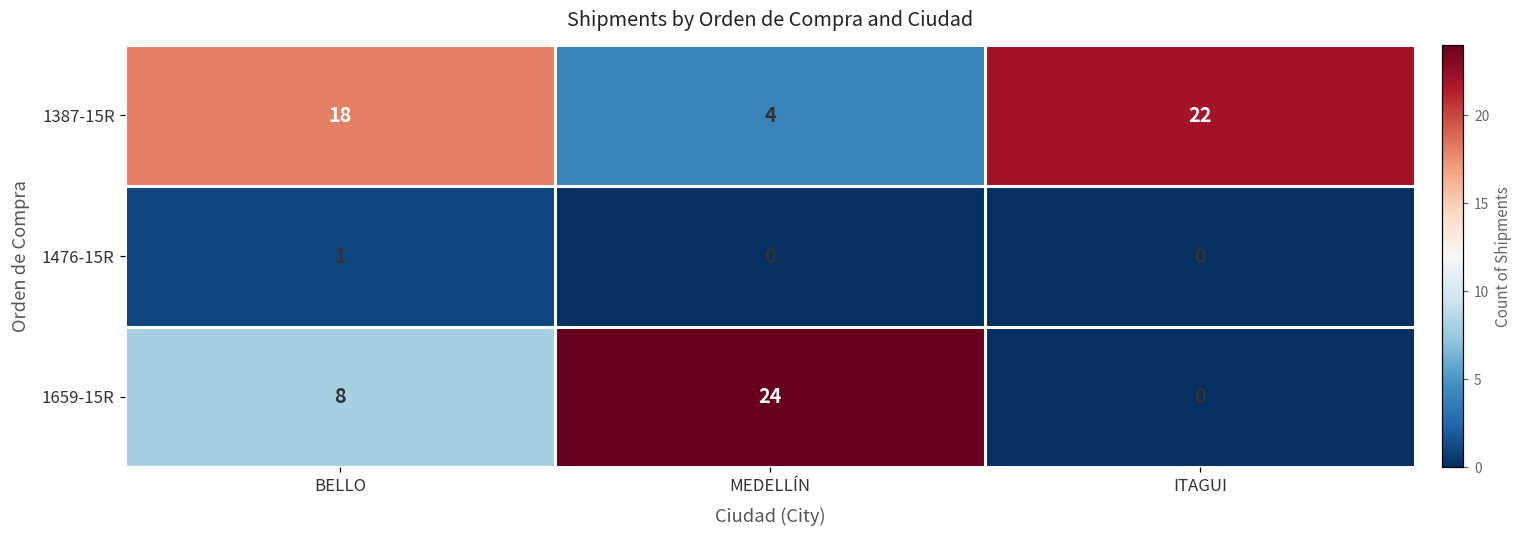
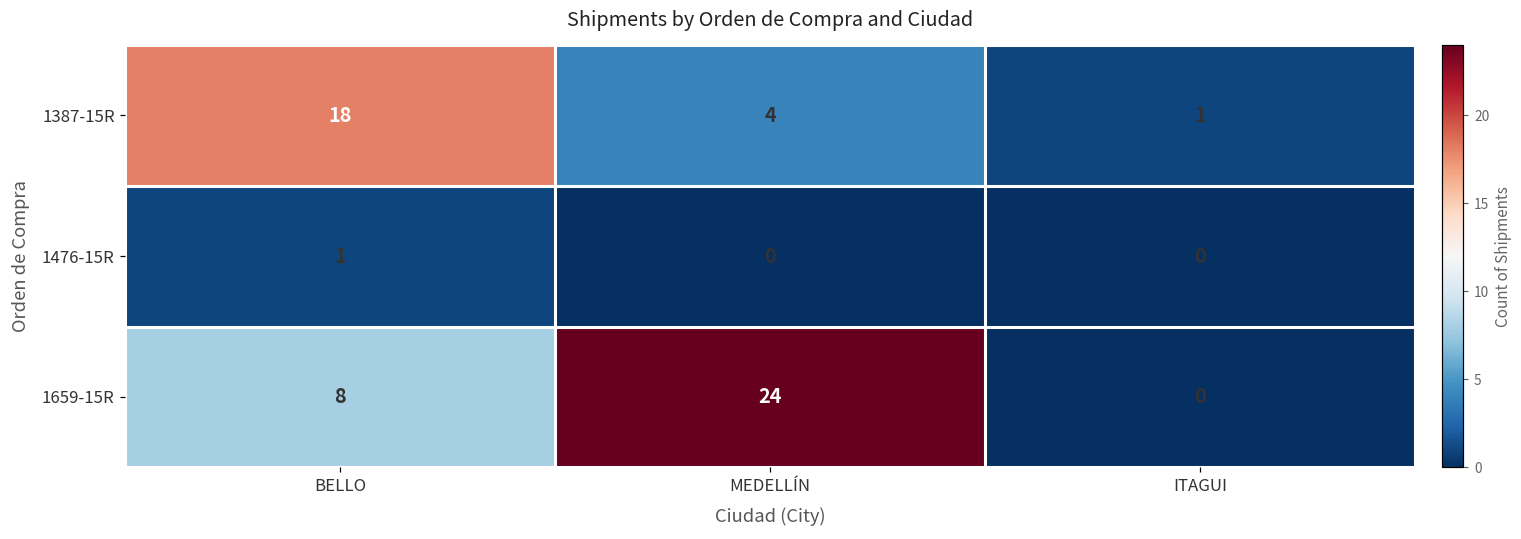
1387-15R, ITAGUI: 22 -> 1
